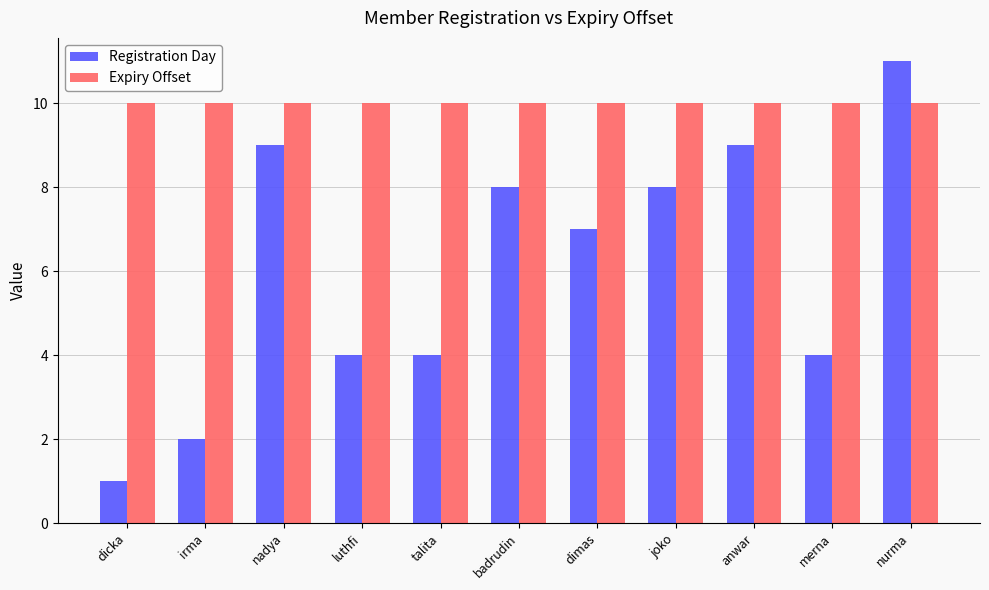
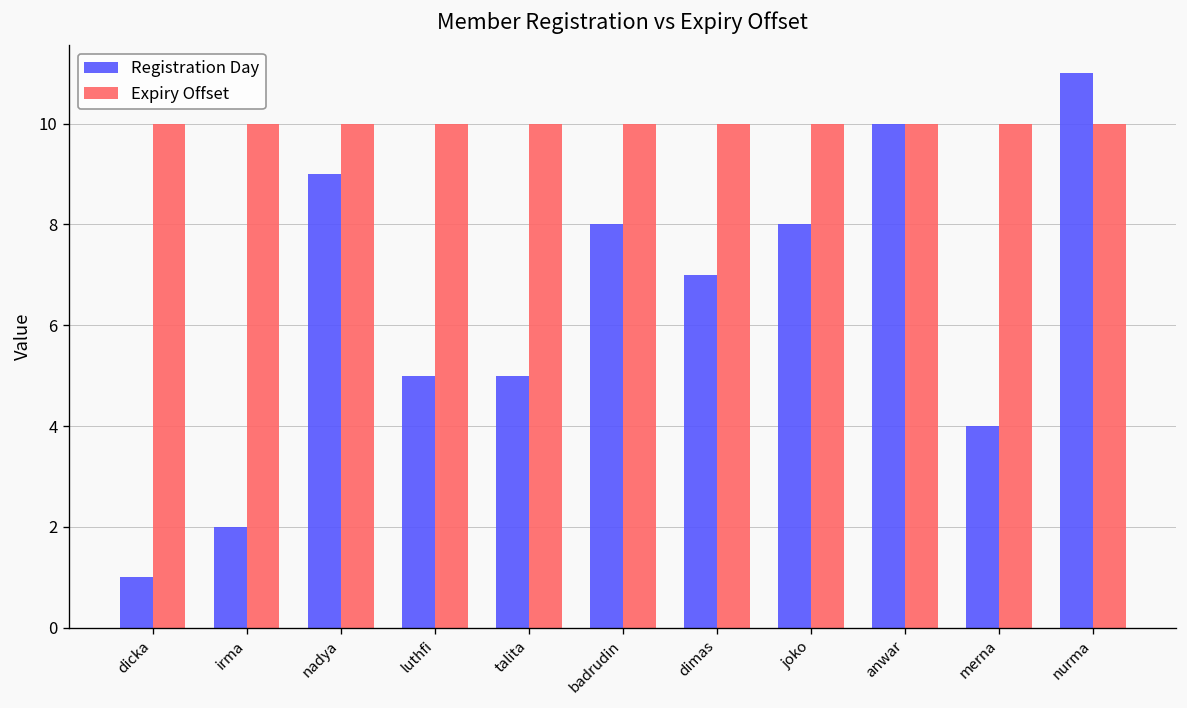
Registration Day, luthfi: 4 -> 5
Registration Day, talita: 4 -> 5
Registration Day, anwar: 9 -> 10
